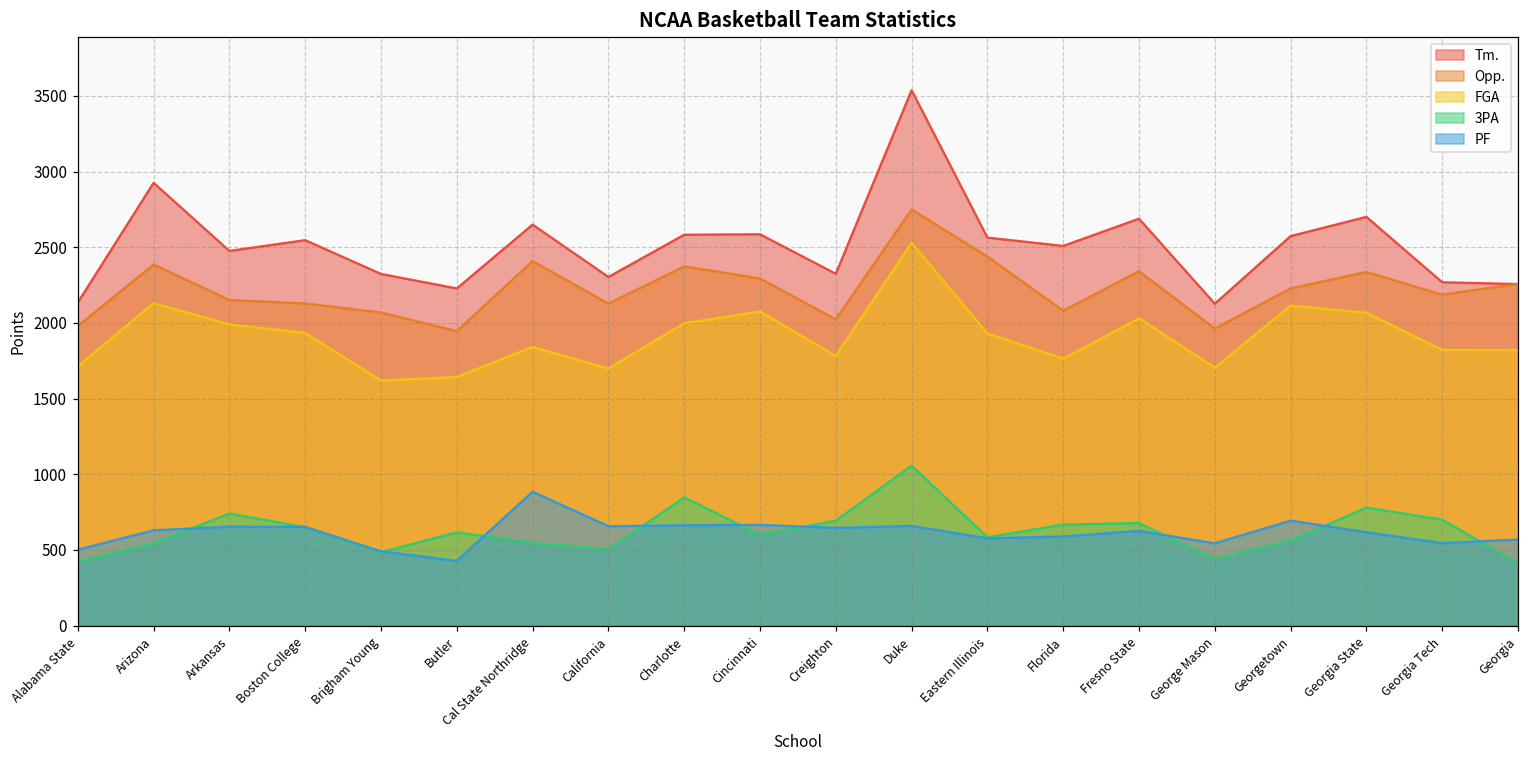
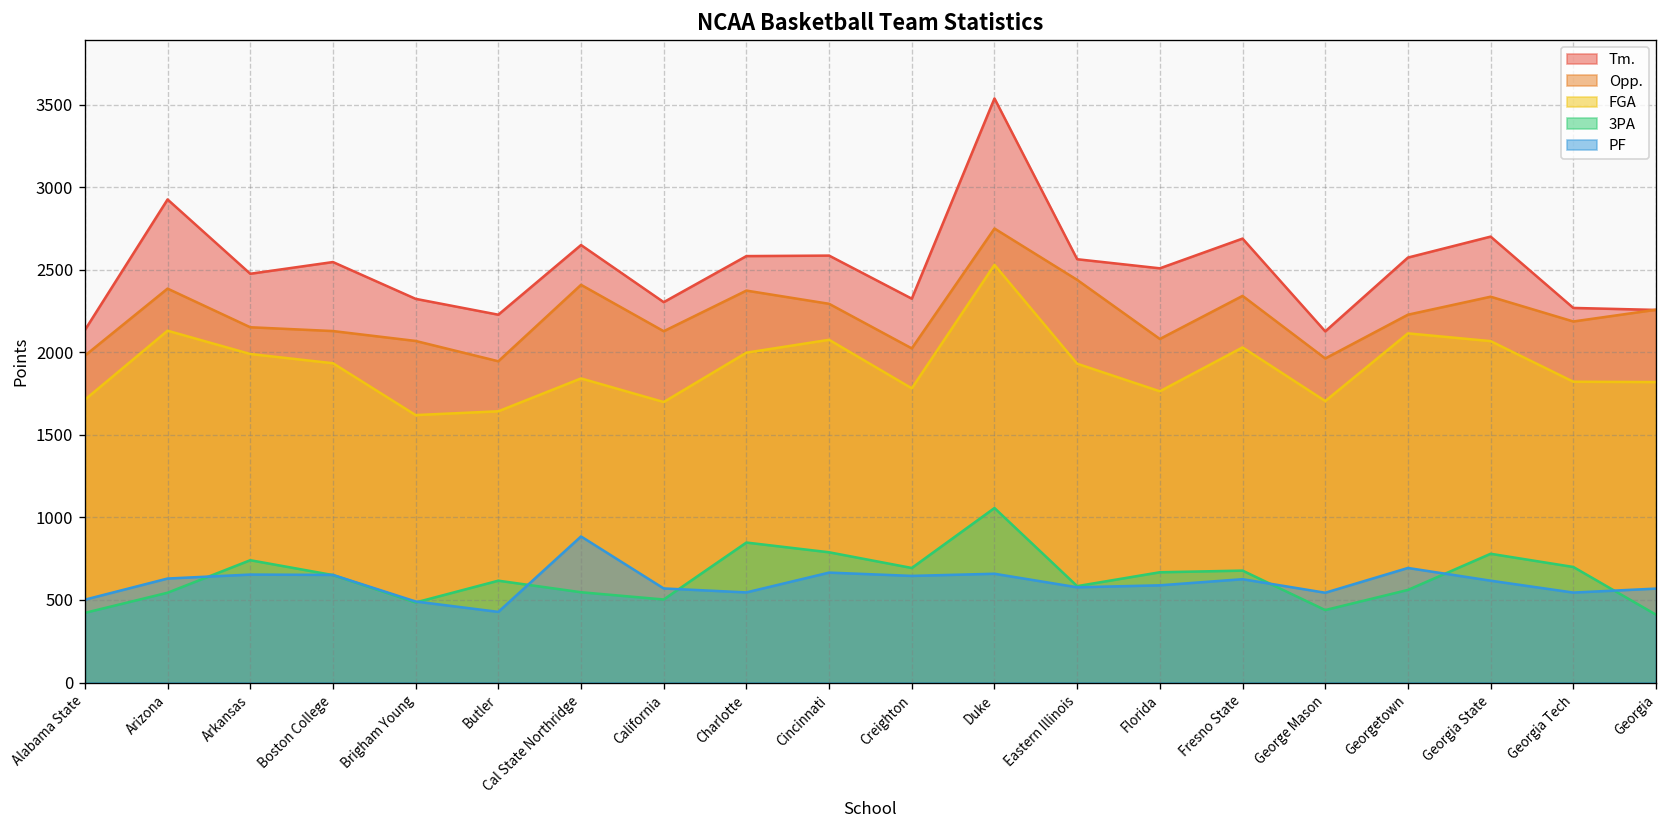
PF, California: 660 -> 570
PF, Charlotte: 660 -> 550
3PA, Cincinnati: 600 -> 790
